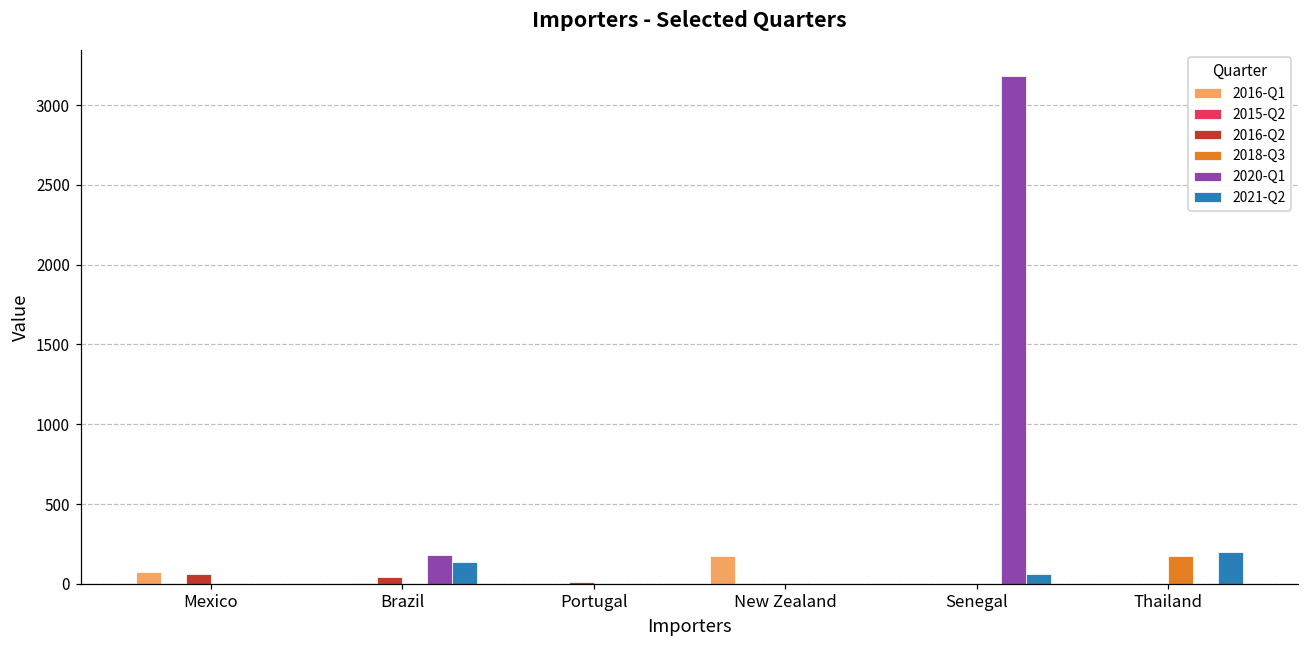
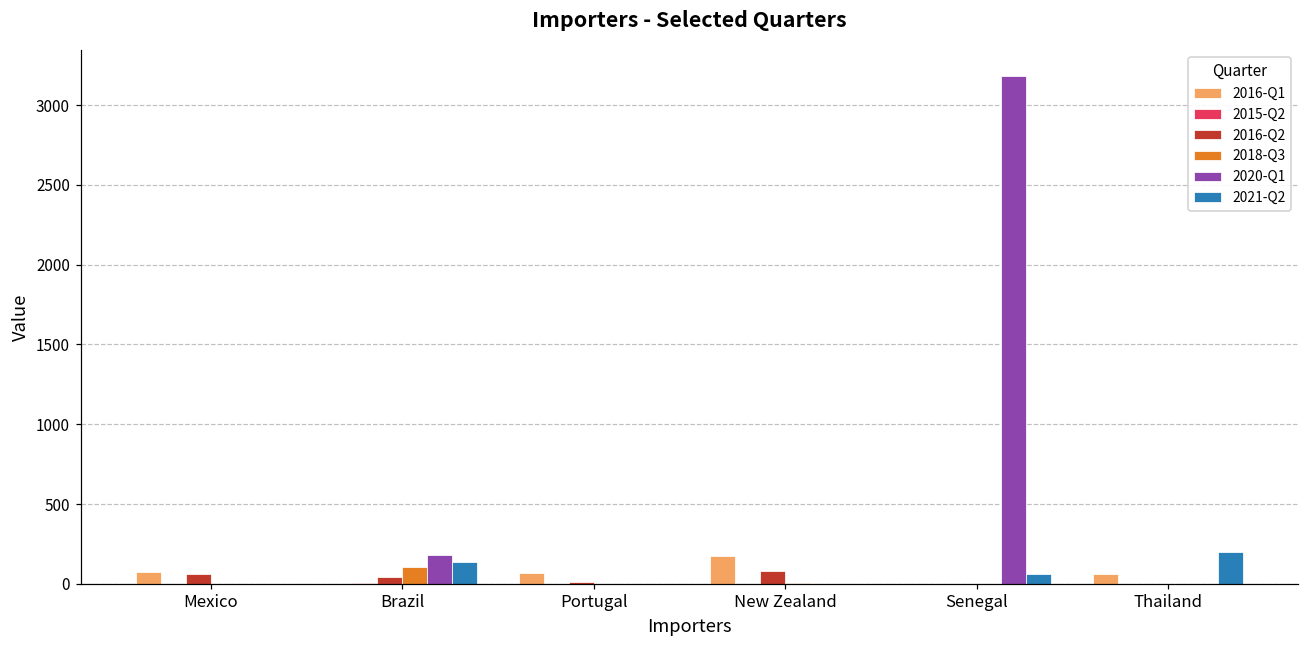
2018-Q3, Brazil: 0 -> 110
2016-Q1, Portugal: 0 -> 70
2016-Q2, New Zealand: 0 -> 80
2016-Q1, Thailand: 0 -> 60
2018-Q3, Thailand: 180 -> 0
